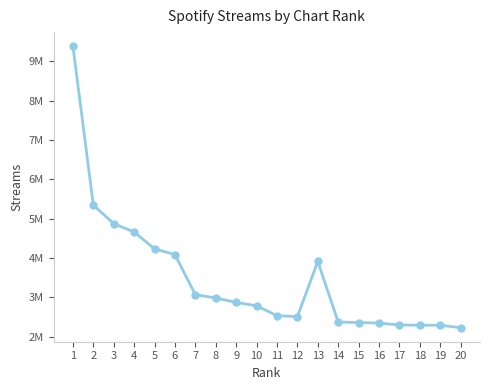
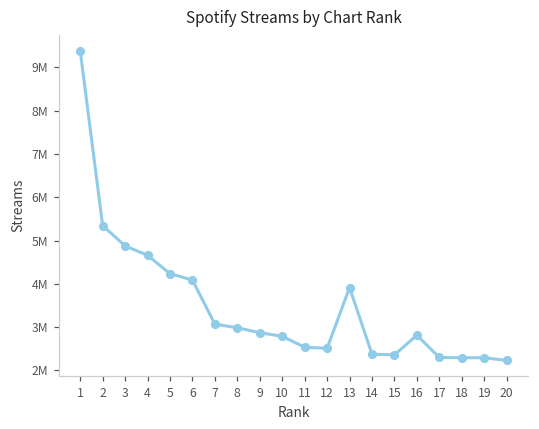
16: 2300000 -> 2800000
